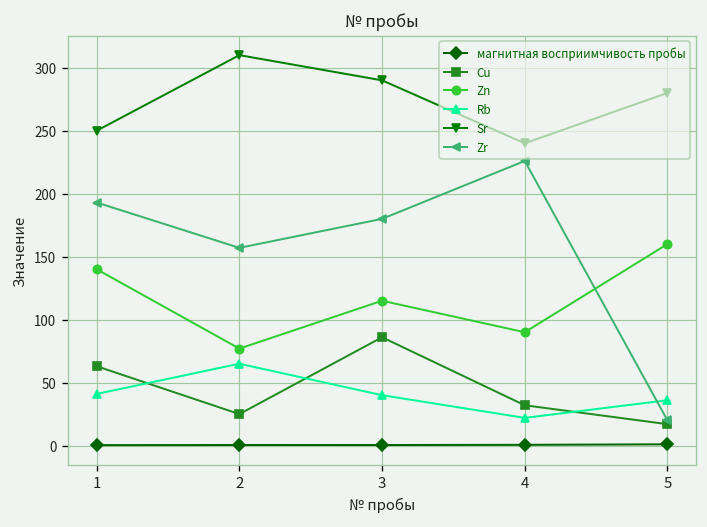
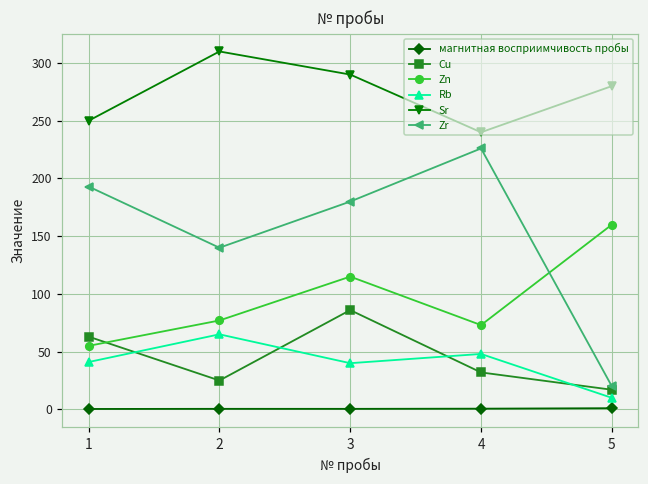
Zn, 1: 140 -> 55
Zr, 2: 157 -> 140
Zn, 4: 90 -> 73
Rb, 4: 22 -> 48
Rb, 5: 36 -> 10
